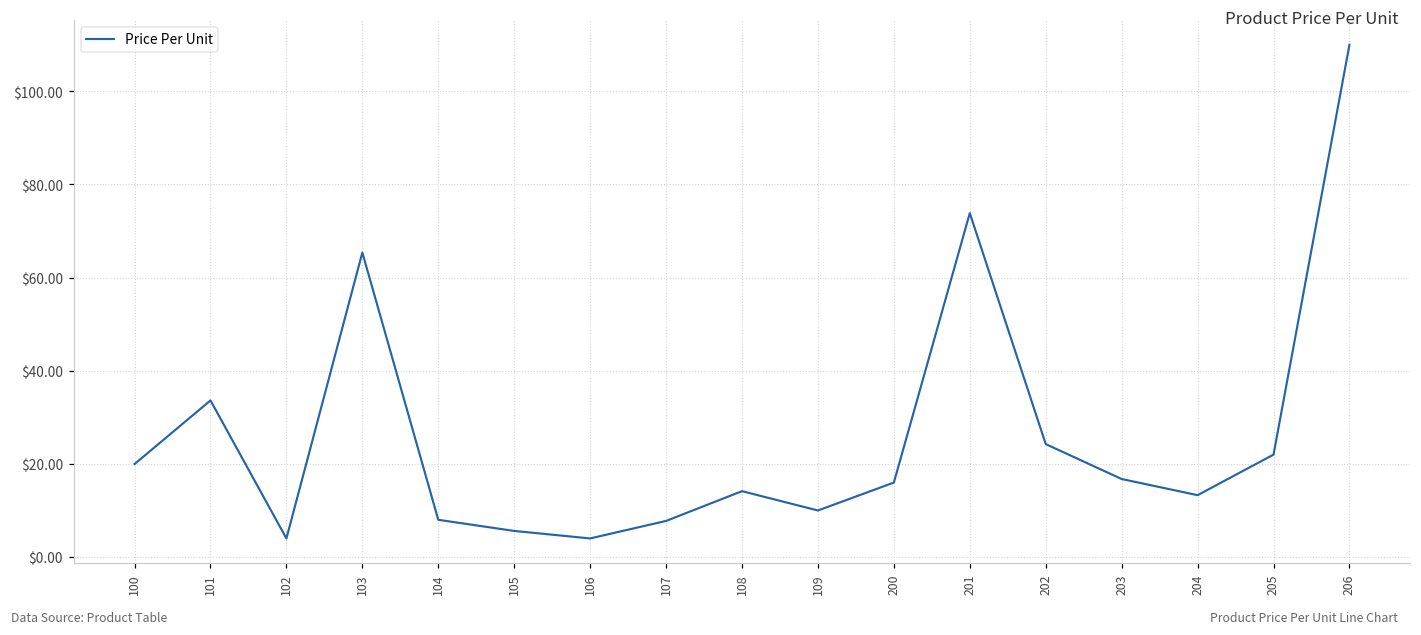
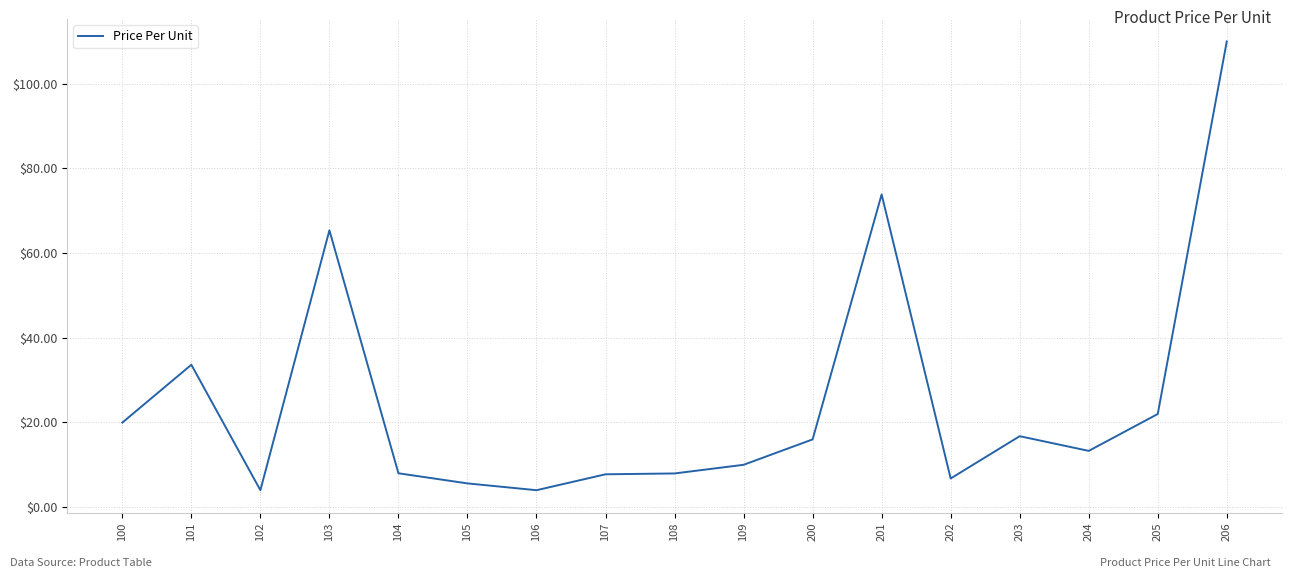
108: $14 -> $8
202: $24 -> $7
